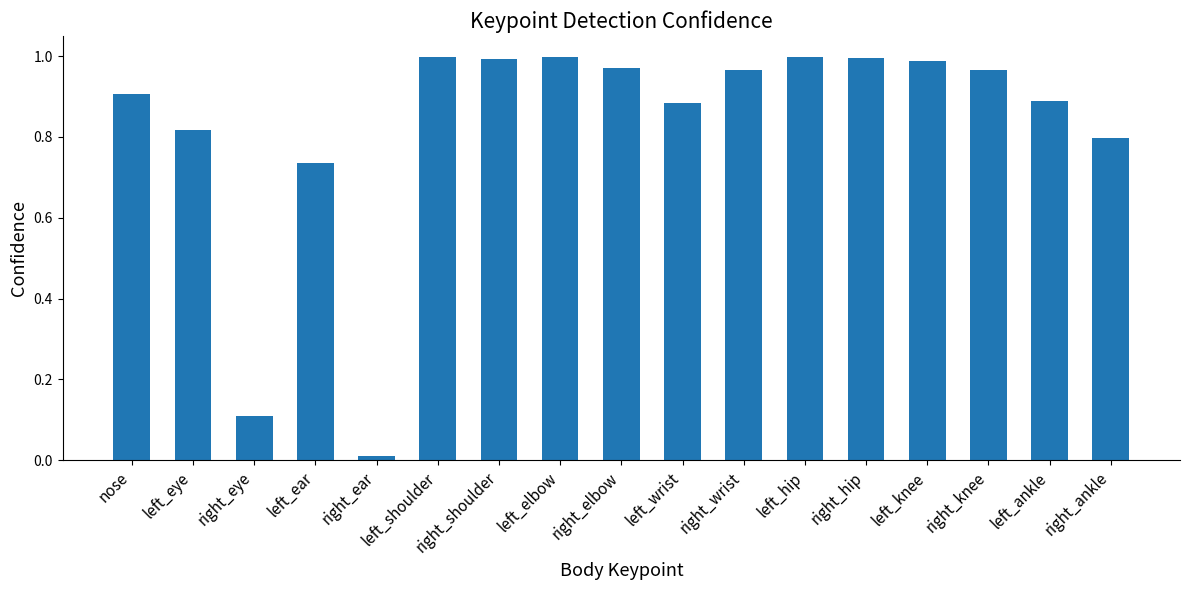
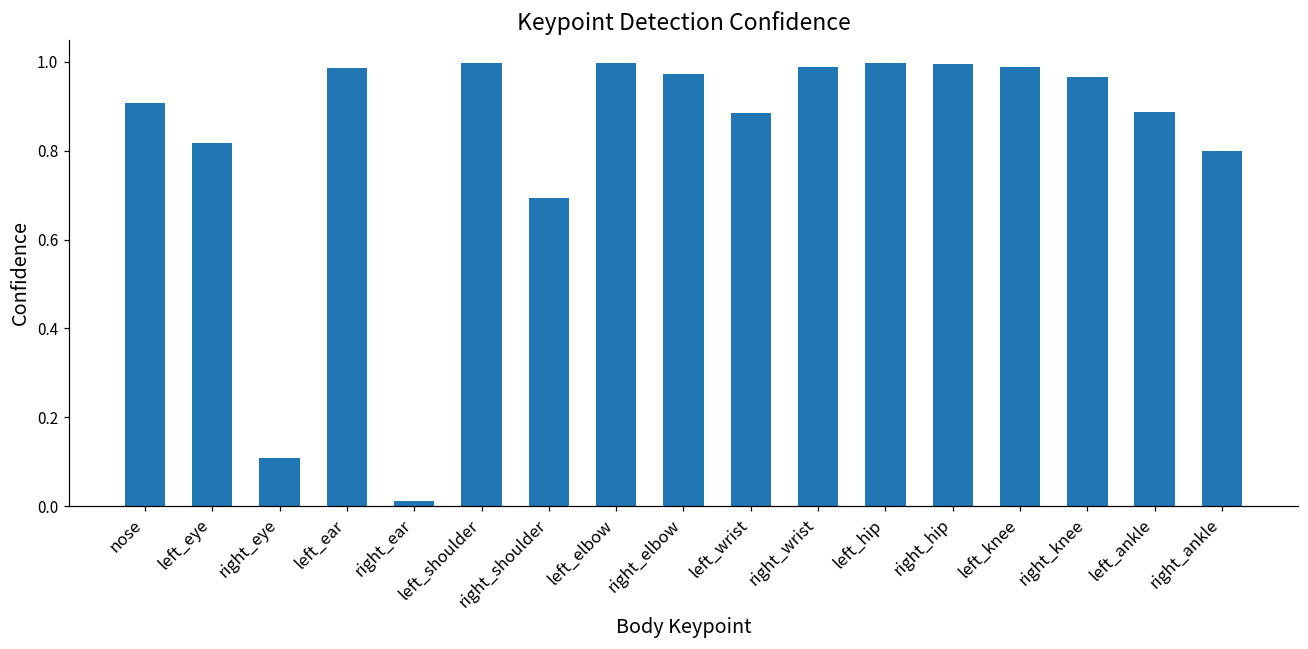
left_ear: 0.74 -> 0.99
right_shoulder: 0.99 -> 0.69
right_wrist: 0.97 -> 0.99
